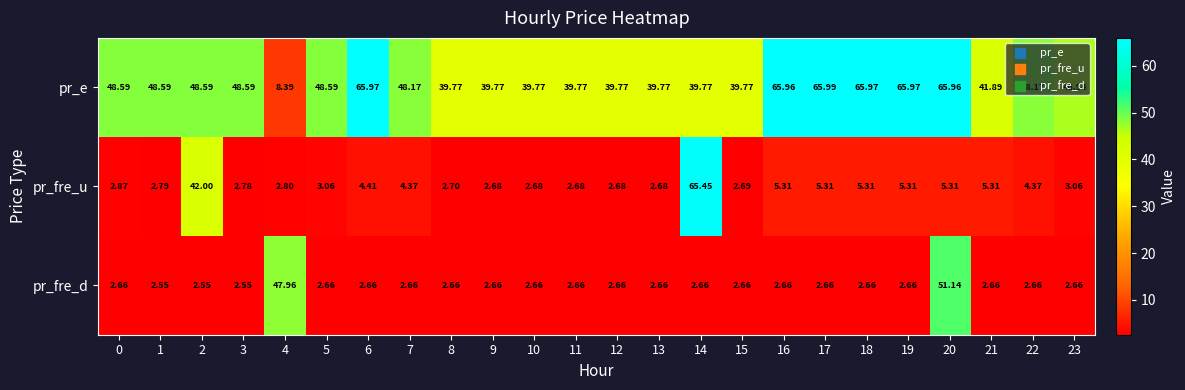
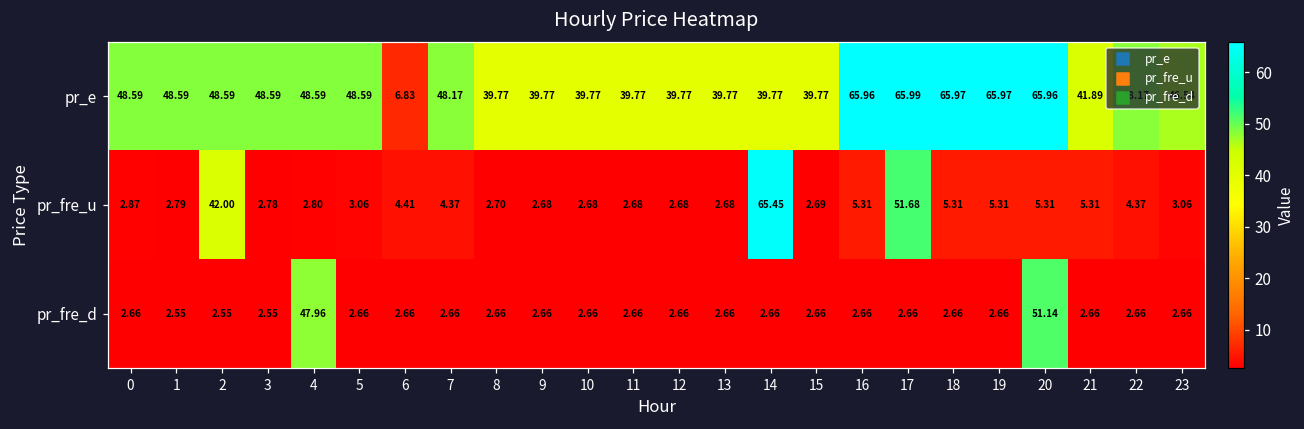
pr_e, 4: 8.39 -> 48.59
pr_e, 6: 65.97 -> 6.83
pr_fre_u, 17: 5.31 -> 51.68
